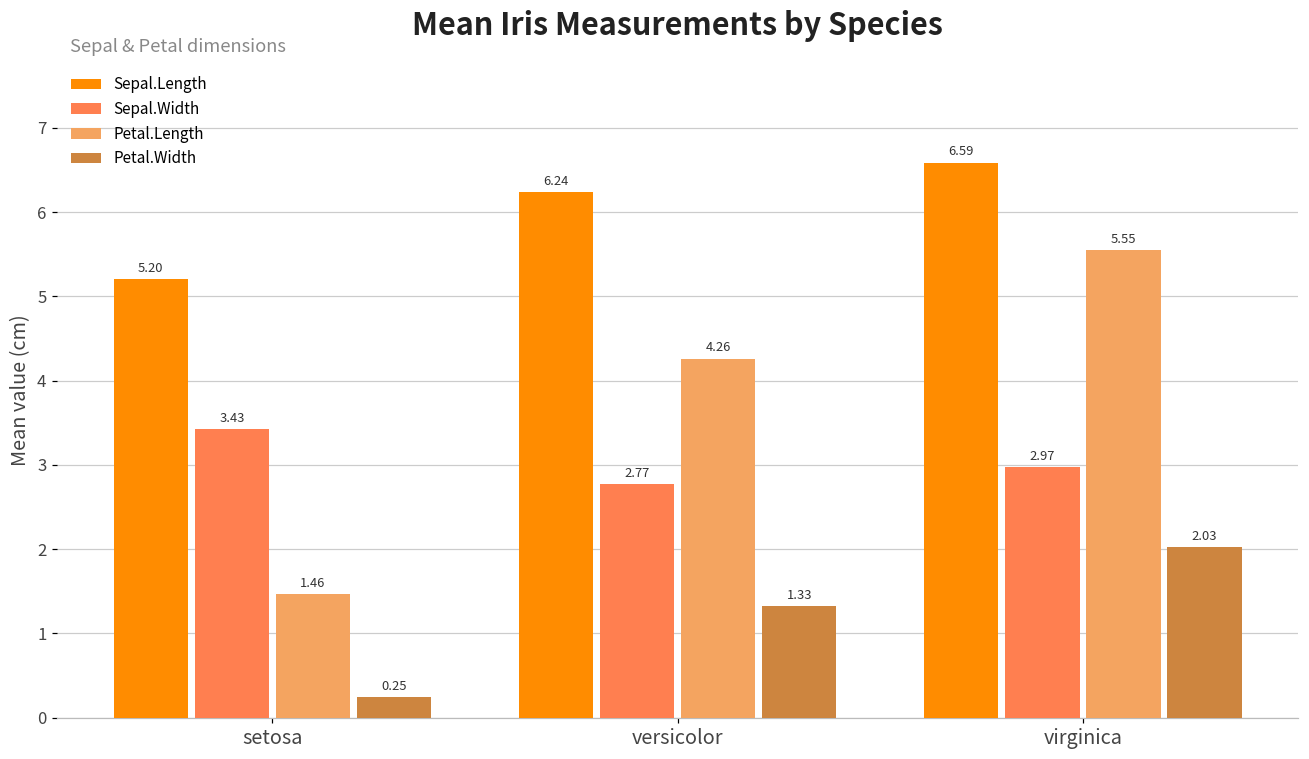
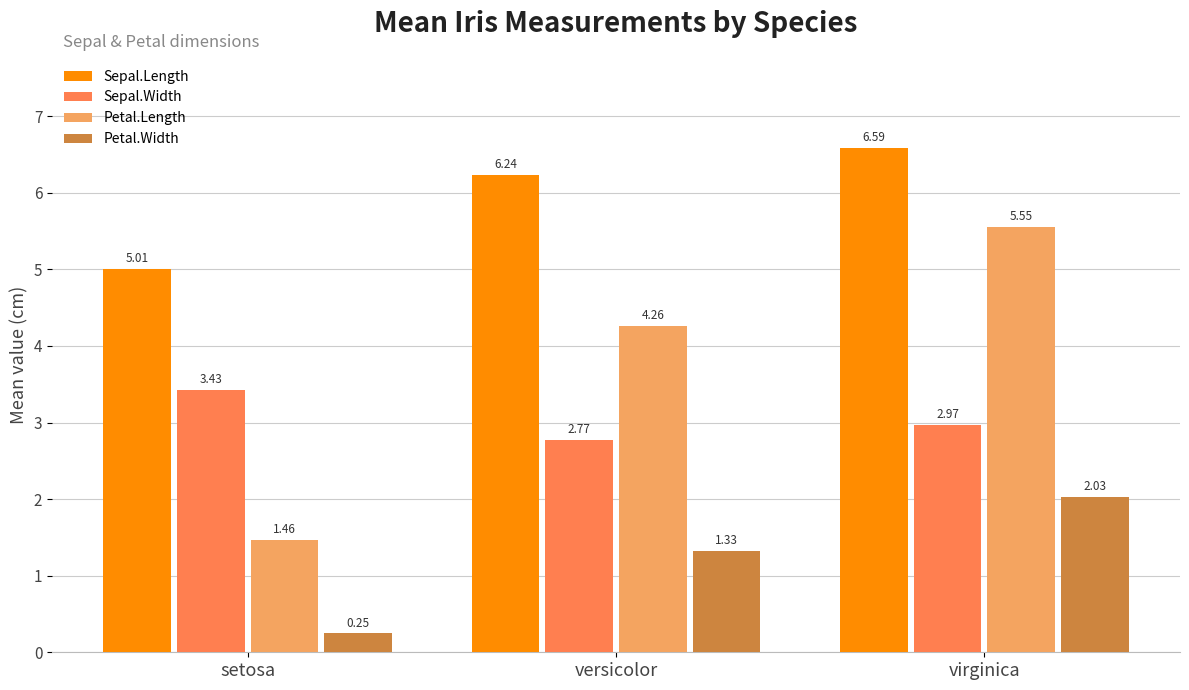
Sepal.Length, setosa: 5.20 -> 5.01
